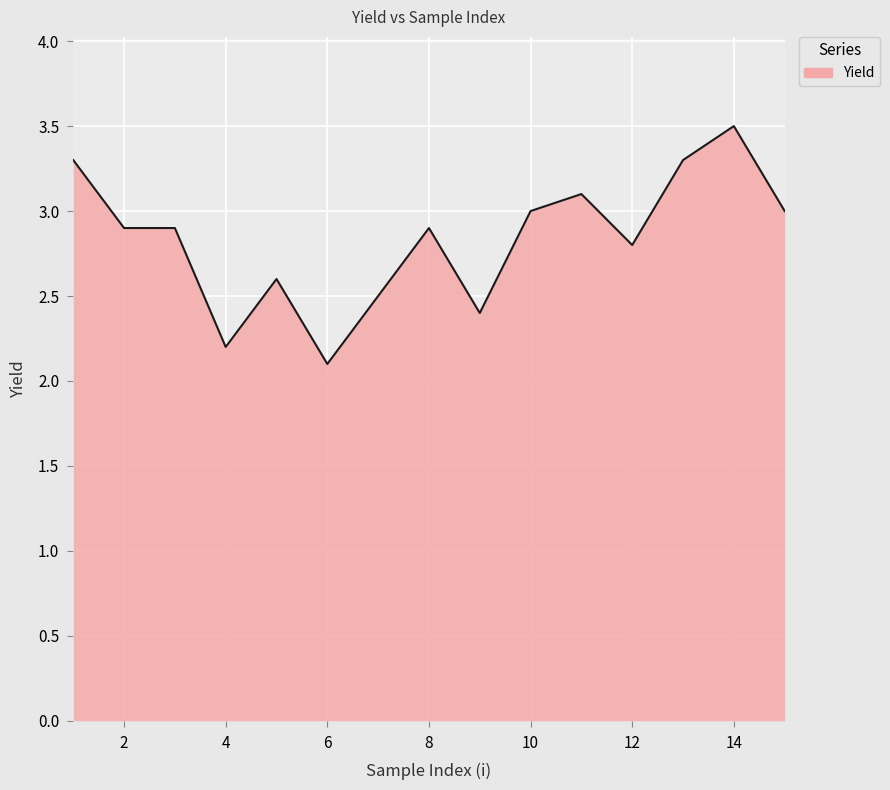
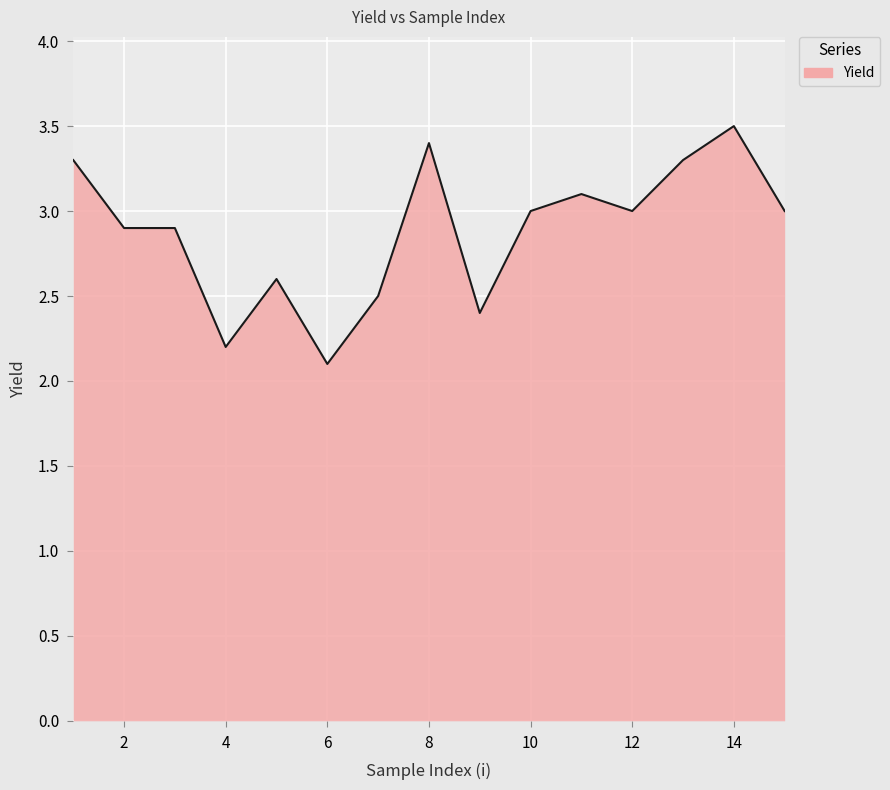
8: 2.9 -> 3.4
12: 2.8 -> 3.0
